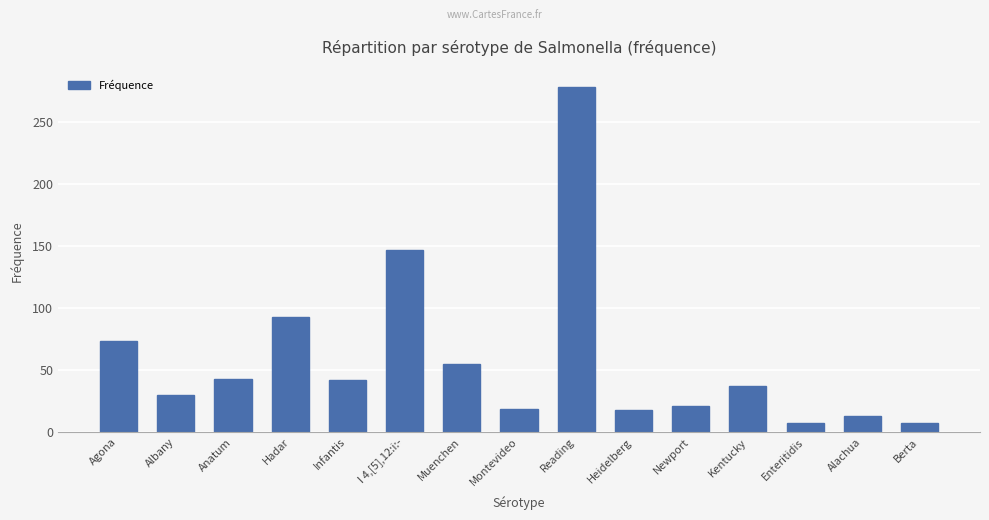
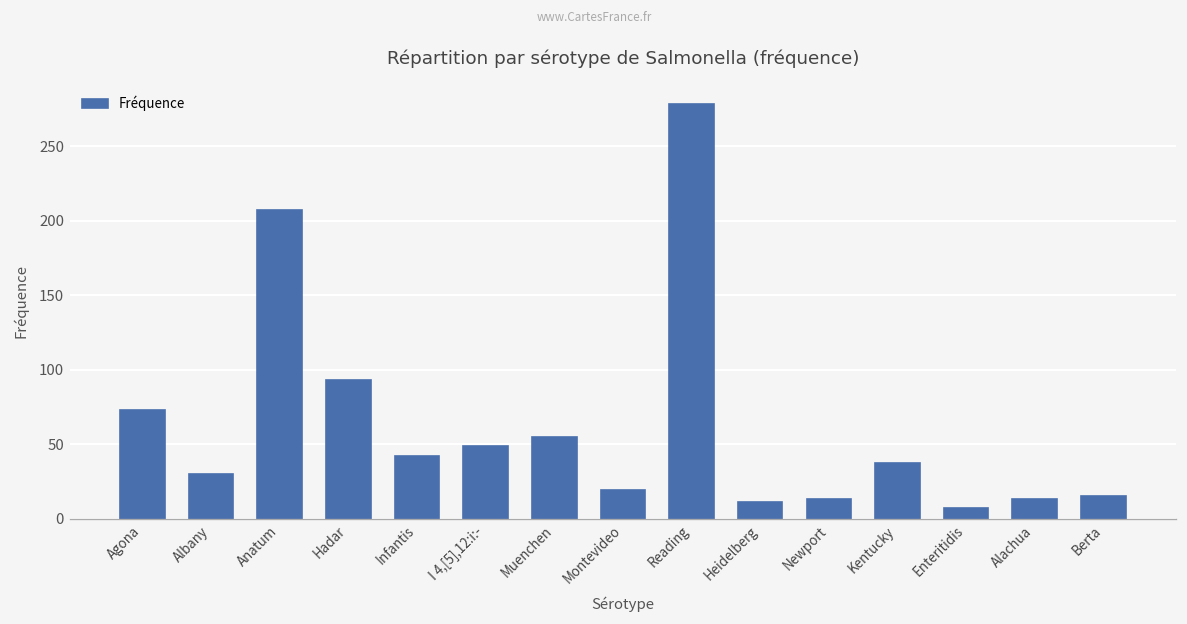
Anatum: 43 -> 207
I 4,[5],12:i:-: 147 -> 49
Heidelberg: 18 -> 11
Newport: 21 -> 13
Berta: 7 -> 15
